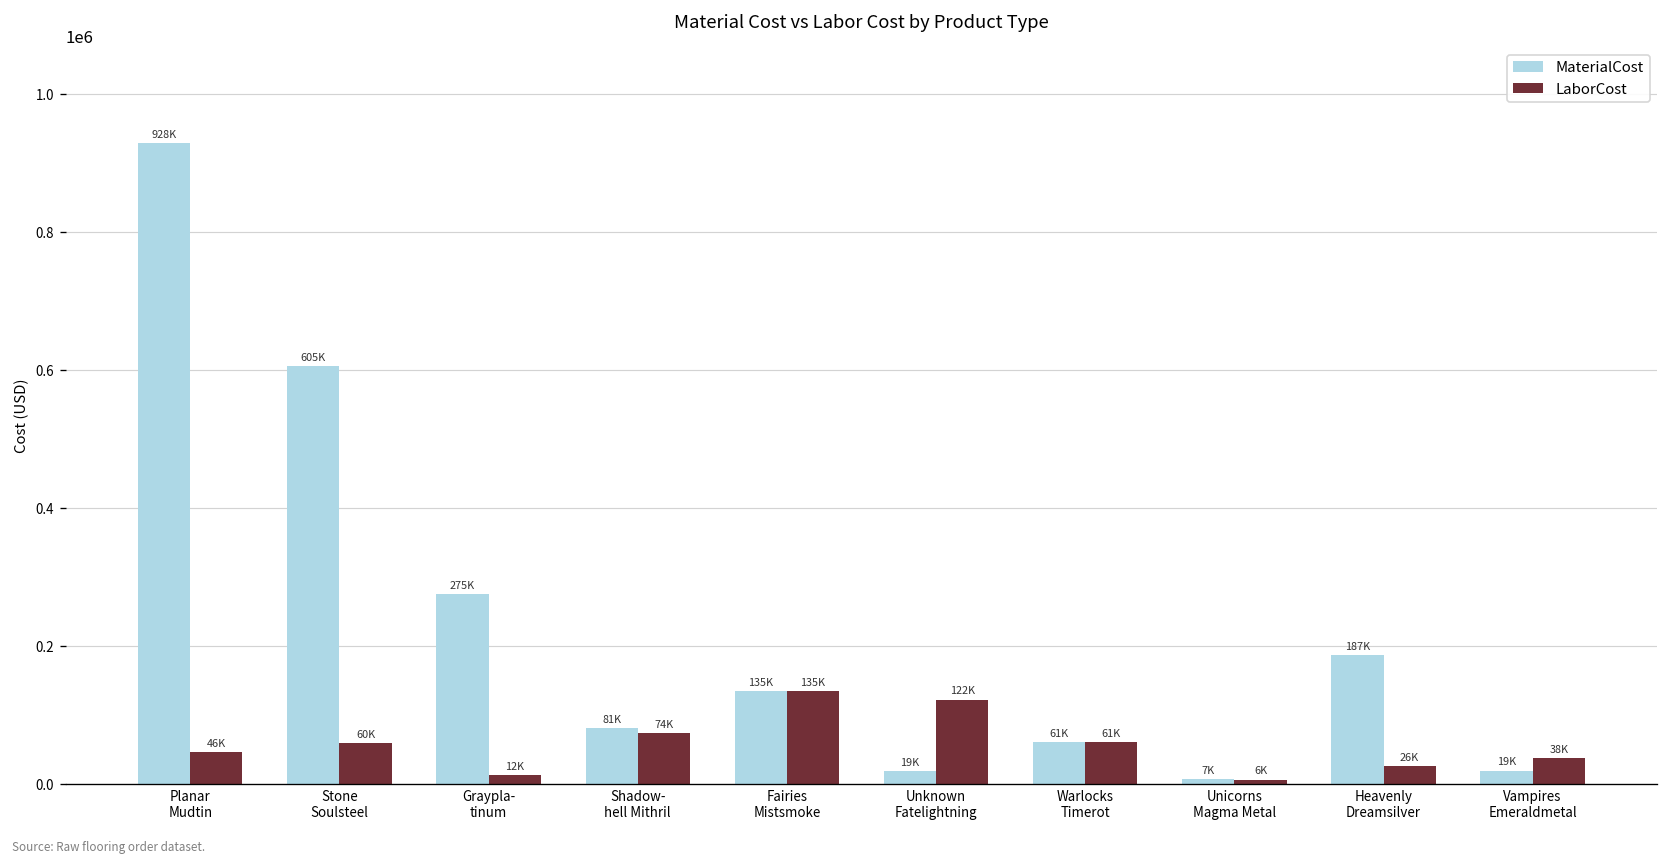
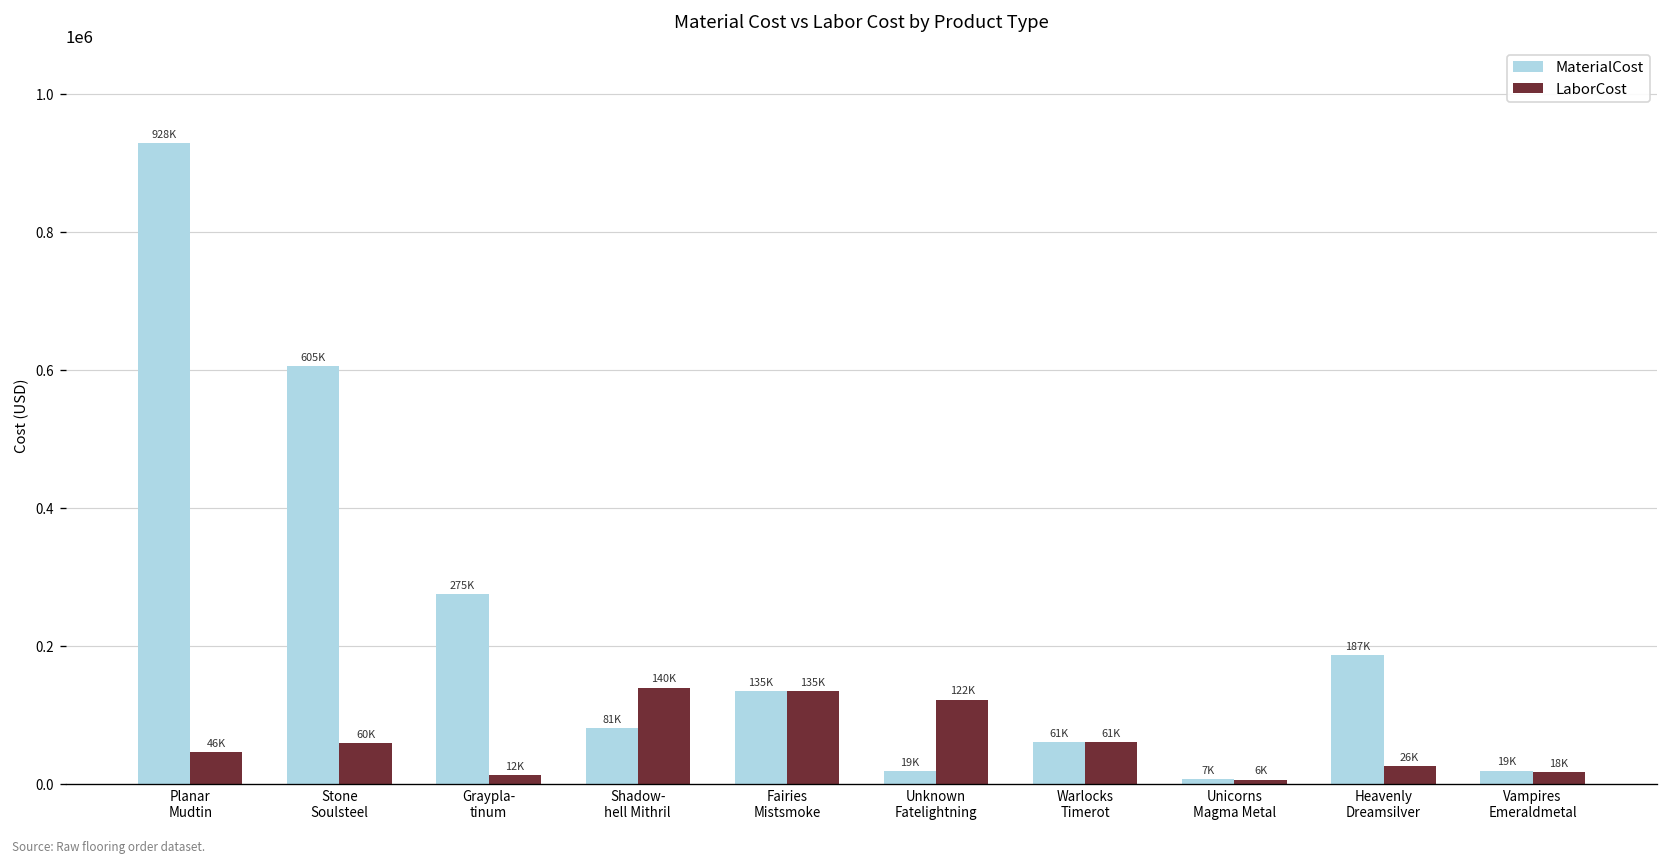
LaborCost, Shadow- hell Mithril: 74K -> 140K
LaborCost, Vampires Emeraldmetal: 38K -> 18K
